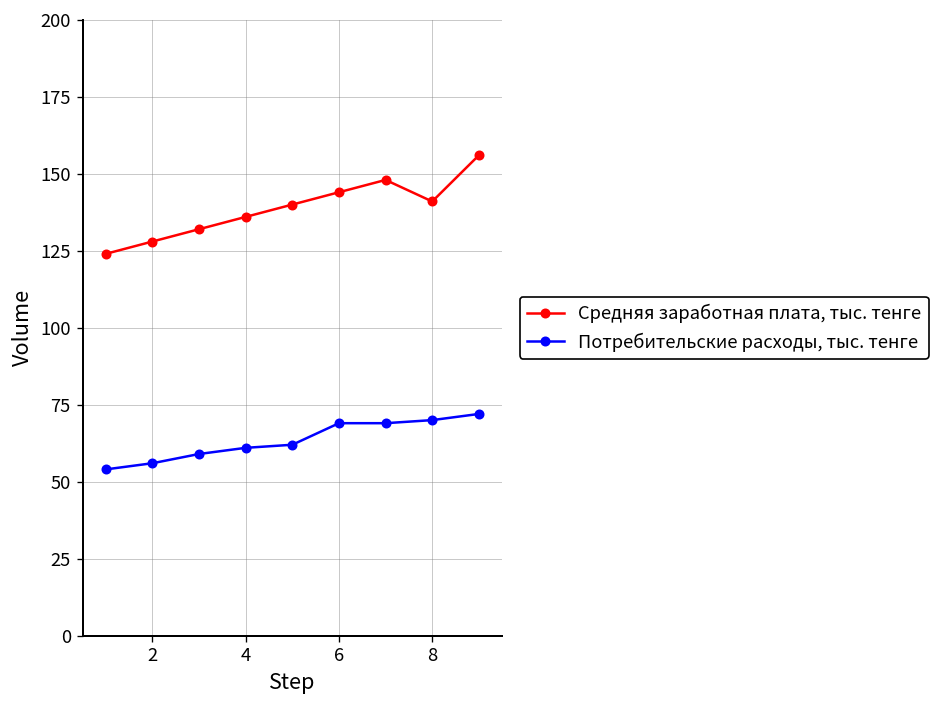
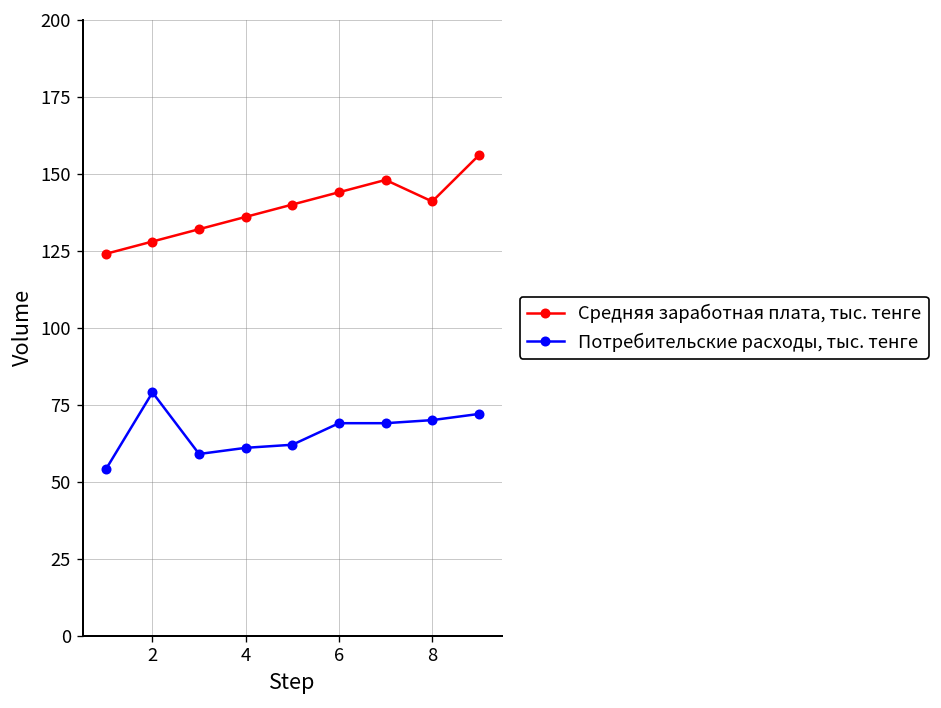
Потребительские расходы, тыс. тенге, 2: 56 -> 79
